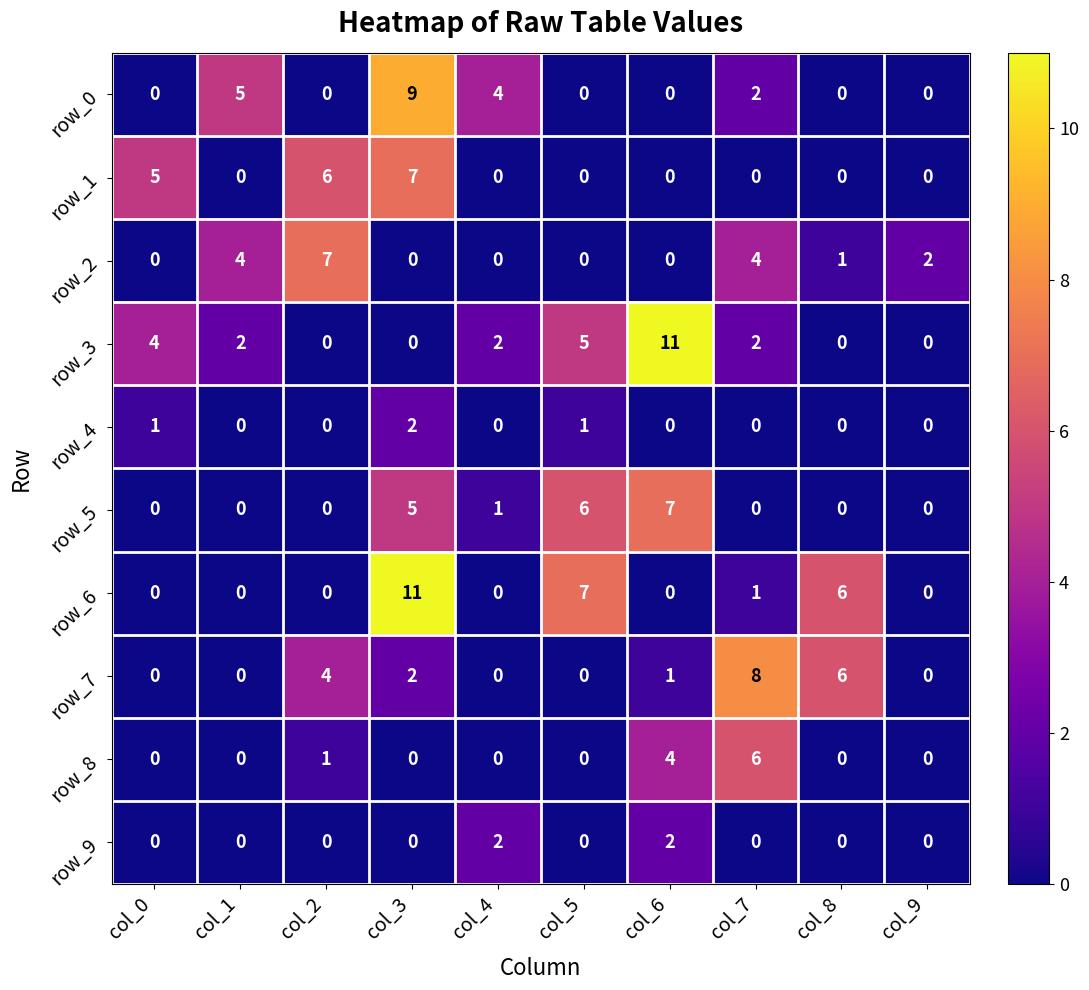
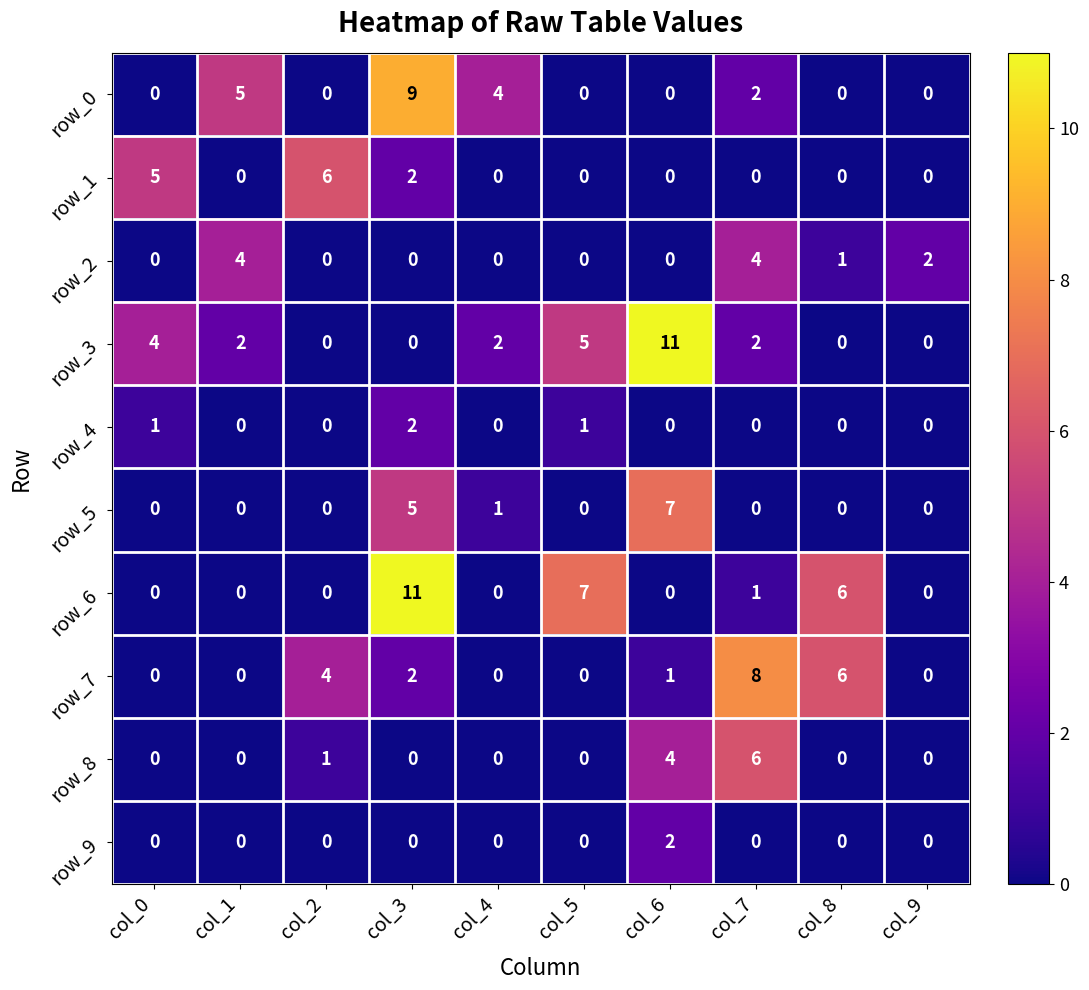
row_1, col_3: 7 -> 2
row_2, col_2: 7 -> 0
row_5, col_5: 6 -> 0
row_9, col_4: 2 -> 0
